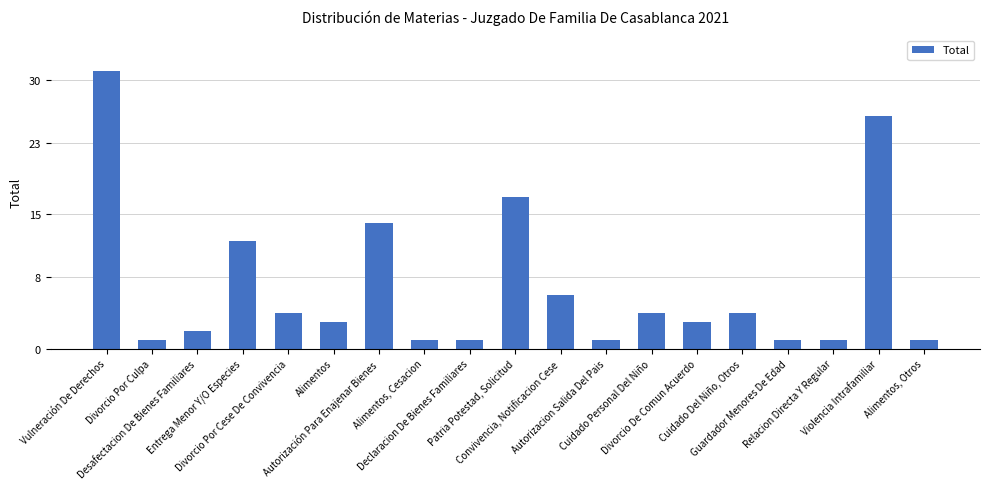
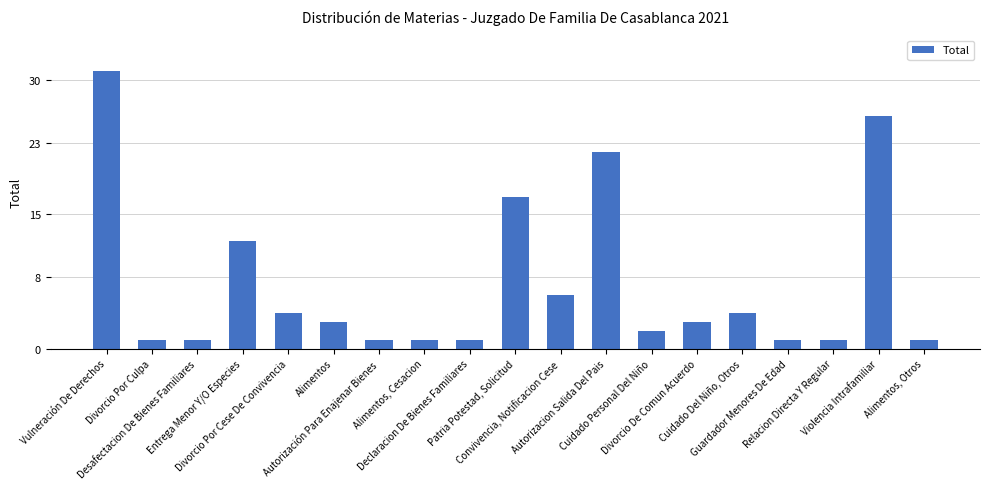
Desafectacion De Bienes Familiares: 2 -> 1
Autorización Para Enajenar Bienes: 14 -> 1
Autorizacion Salida Del Pais: 1 -> 22
Cuidado Personal Del Niño: 4 -> 2
